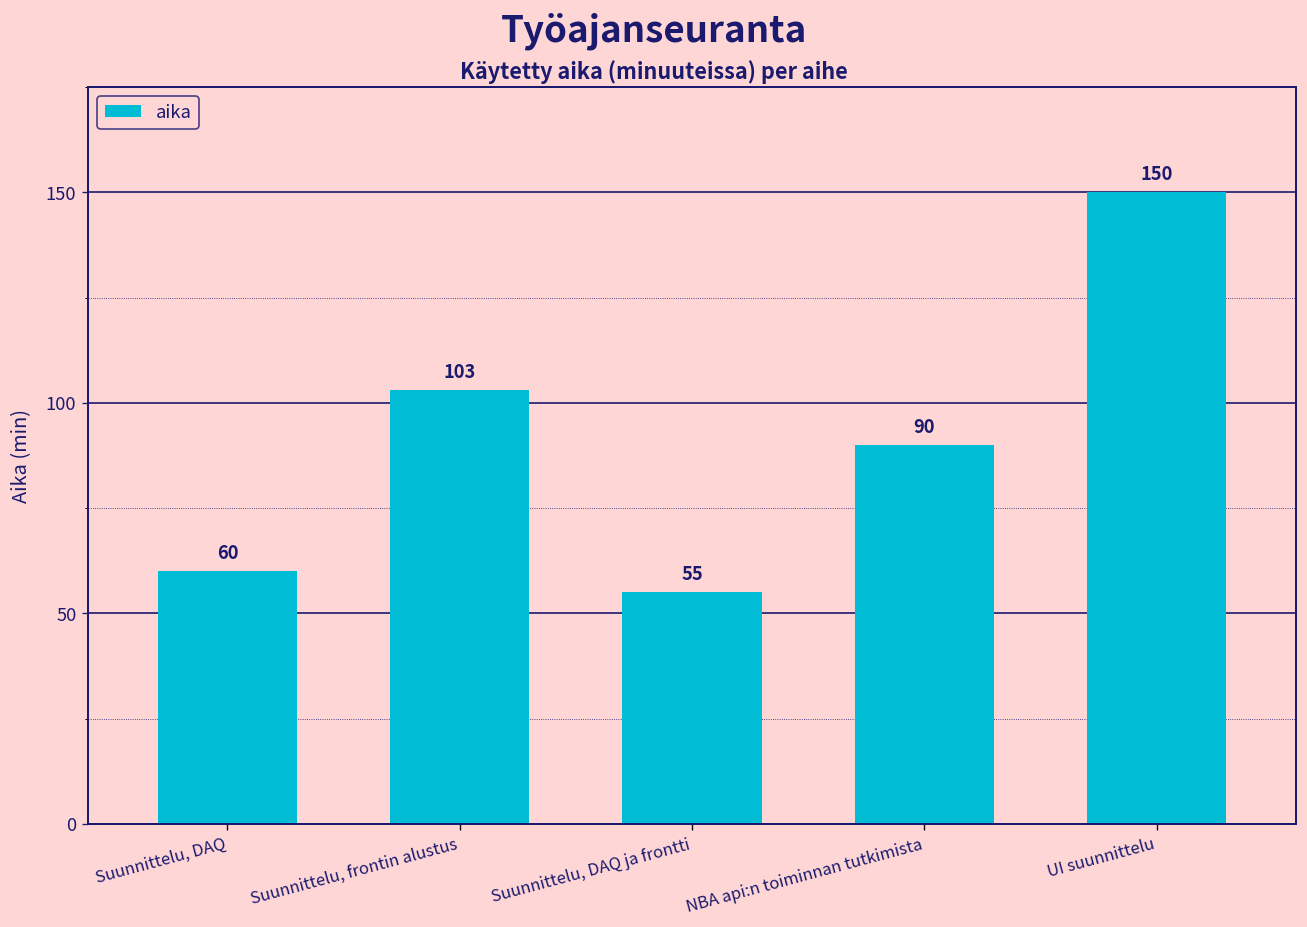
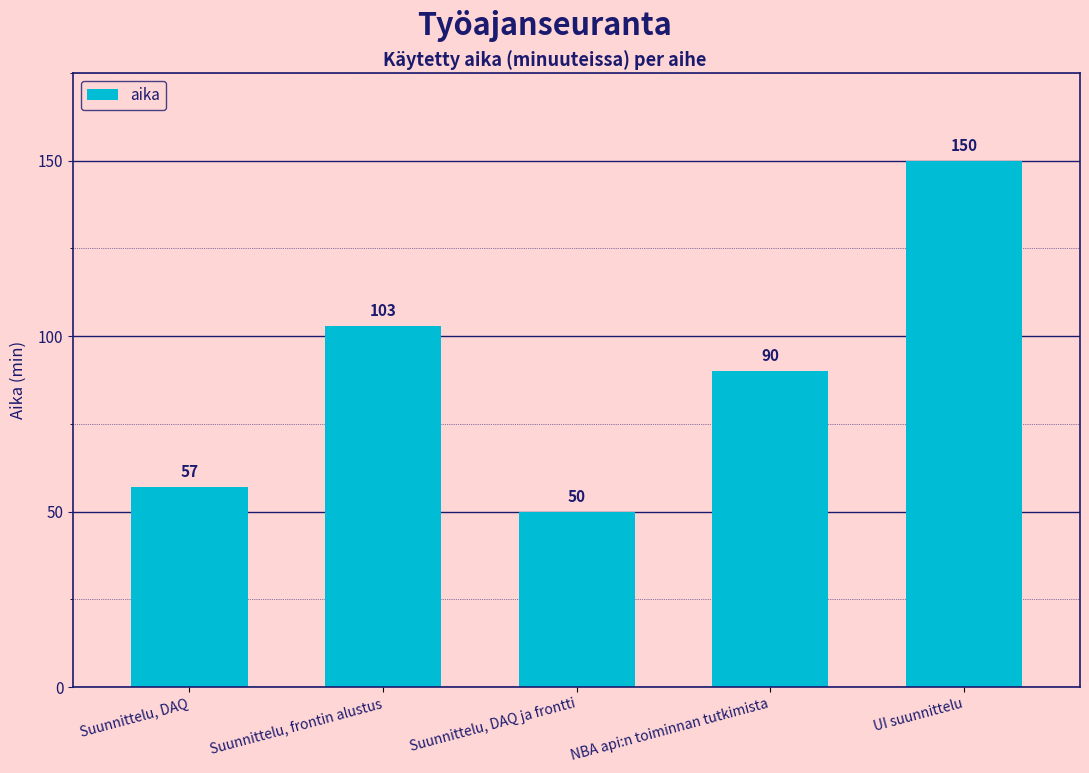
Suunnittelu, DAQ: 60 -> 57
Suunnittelu, DAQ ja frontti: 55 -> 50
